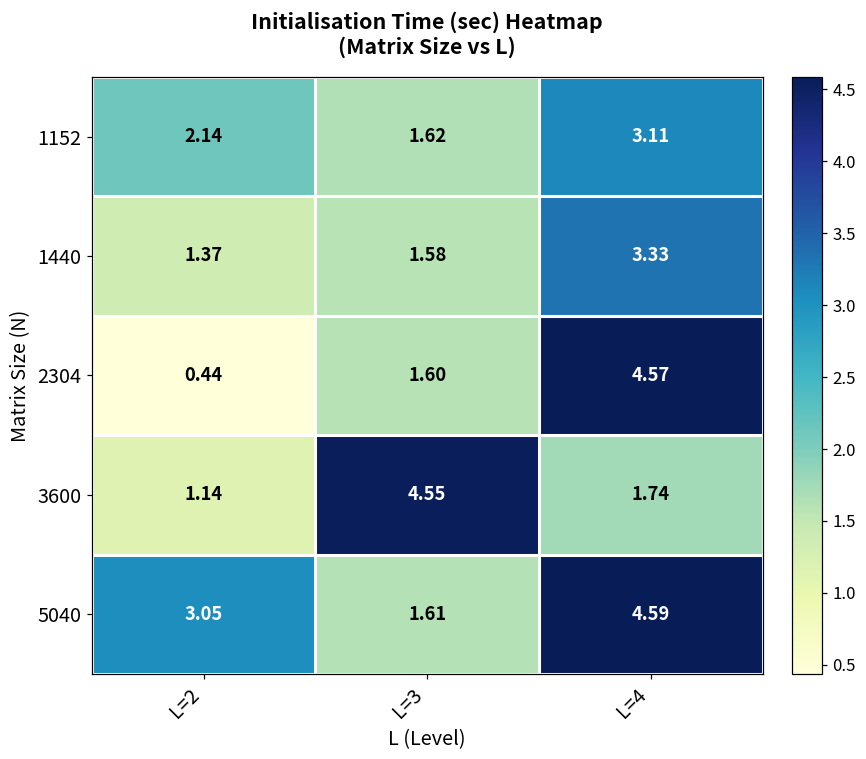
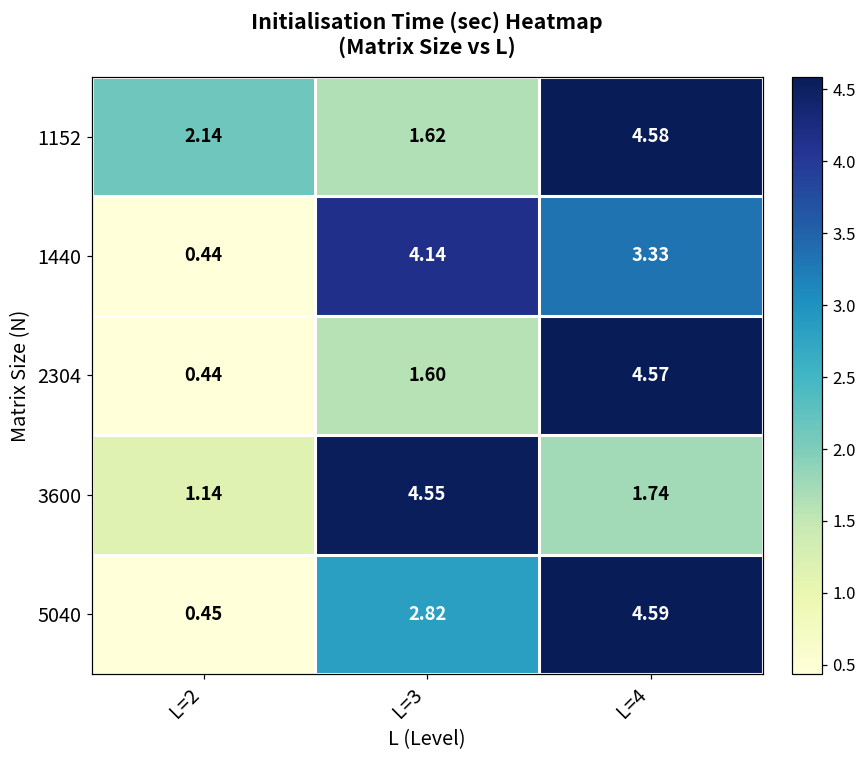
1152, L=4: 3.11 -> 4.58
1440, L=2: 1.37 -> 0.44
1440, L=3: 1.58 -> 4.14
5040, L=2: 3.05 -> 0.45
5040, L=3: 1.61 -> 2.82
